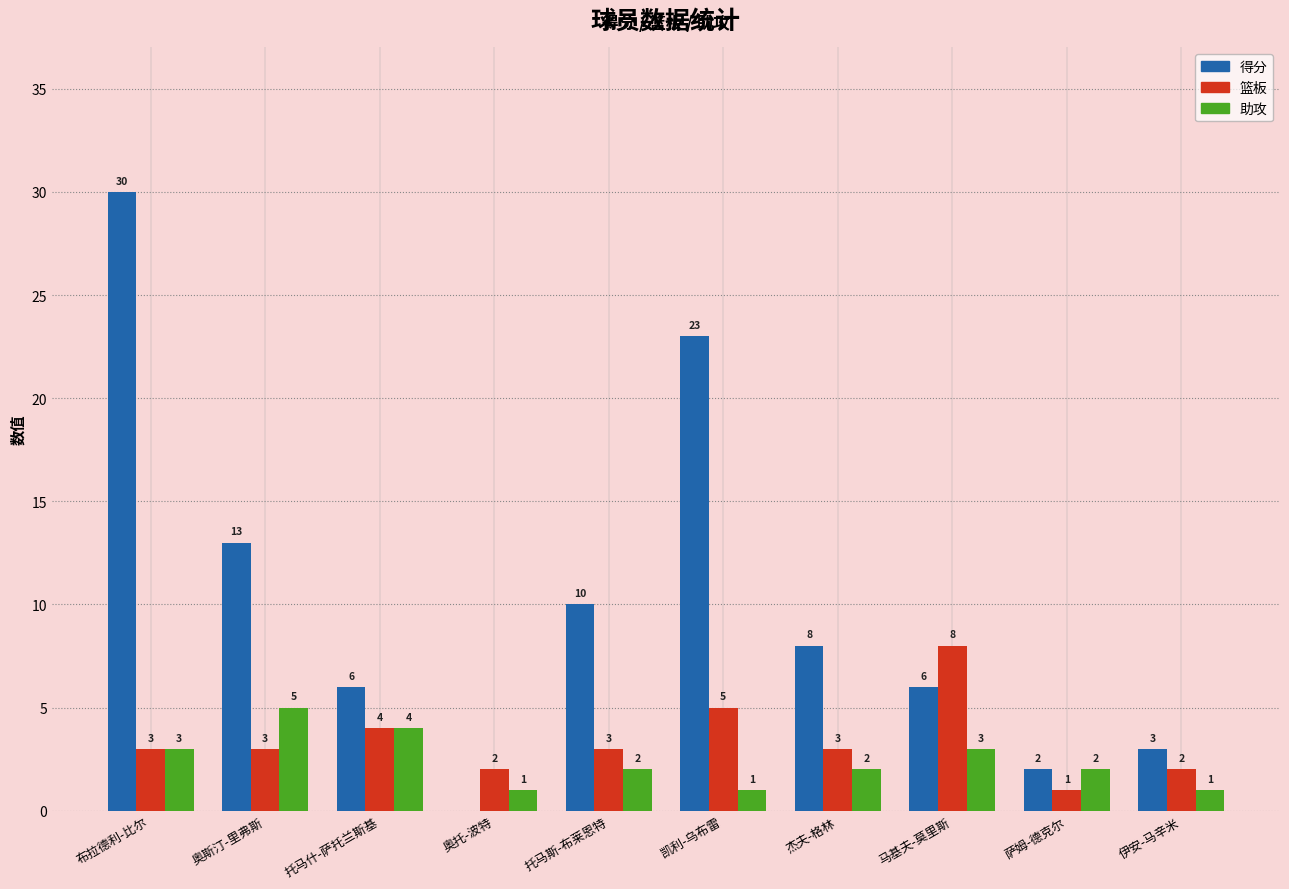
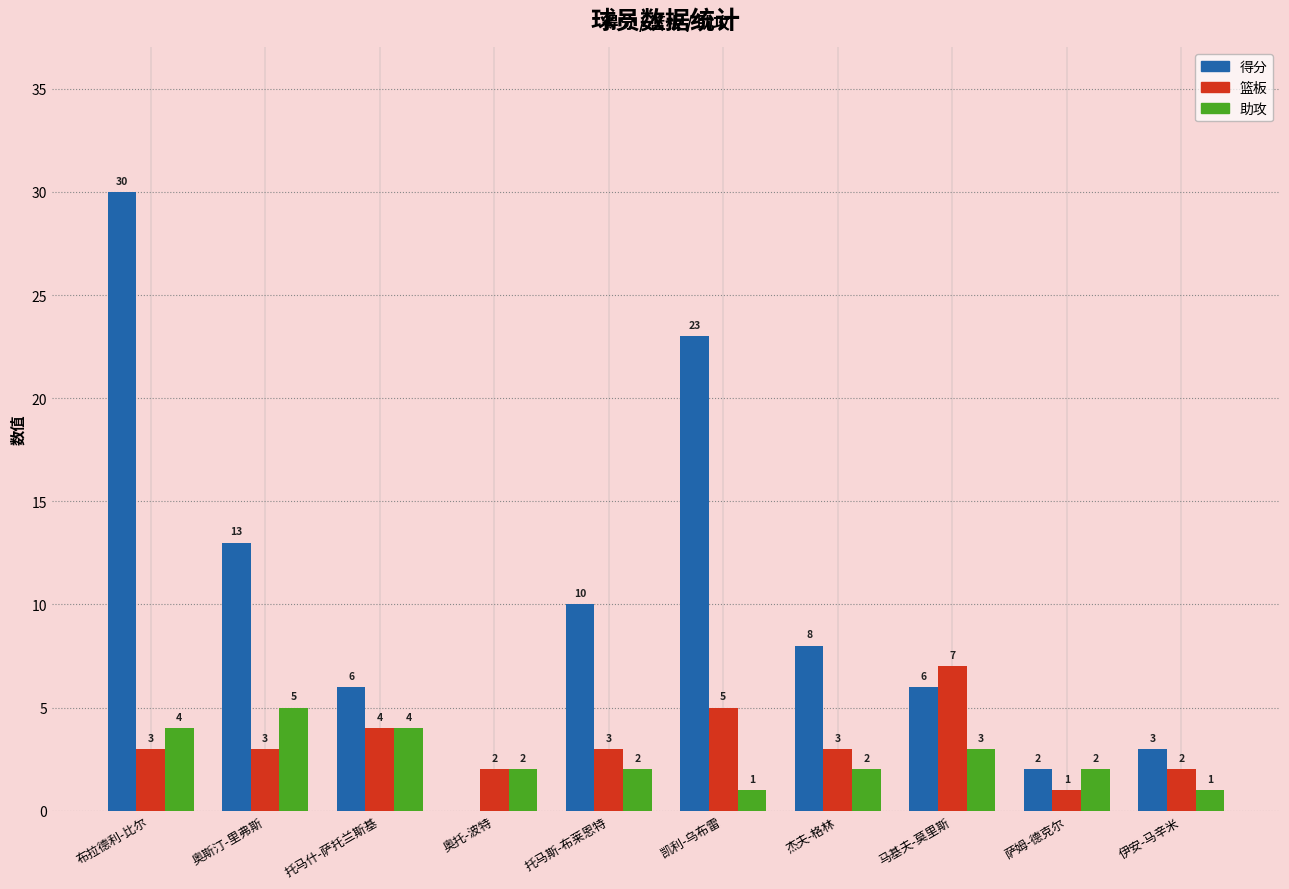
助攻, 布拉德利-比尔: 3 -> 4
助攻, 奥托-波特: 1 -> 2
篮板, 马基夫-莫里斯: 8 -> 7
